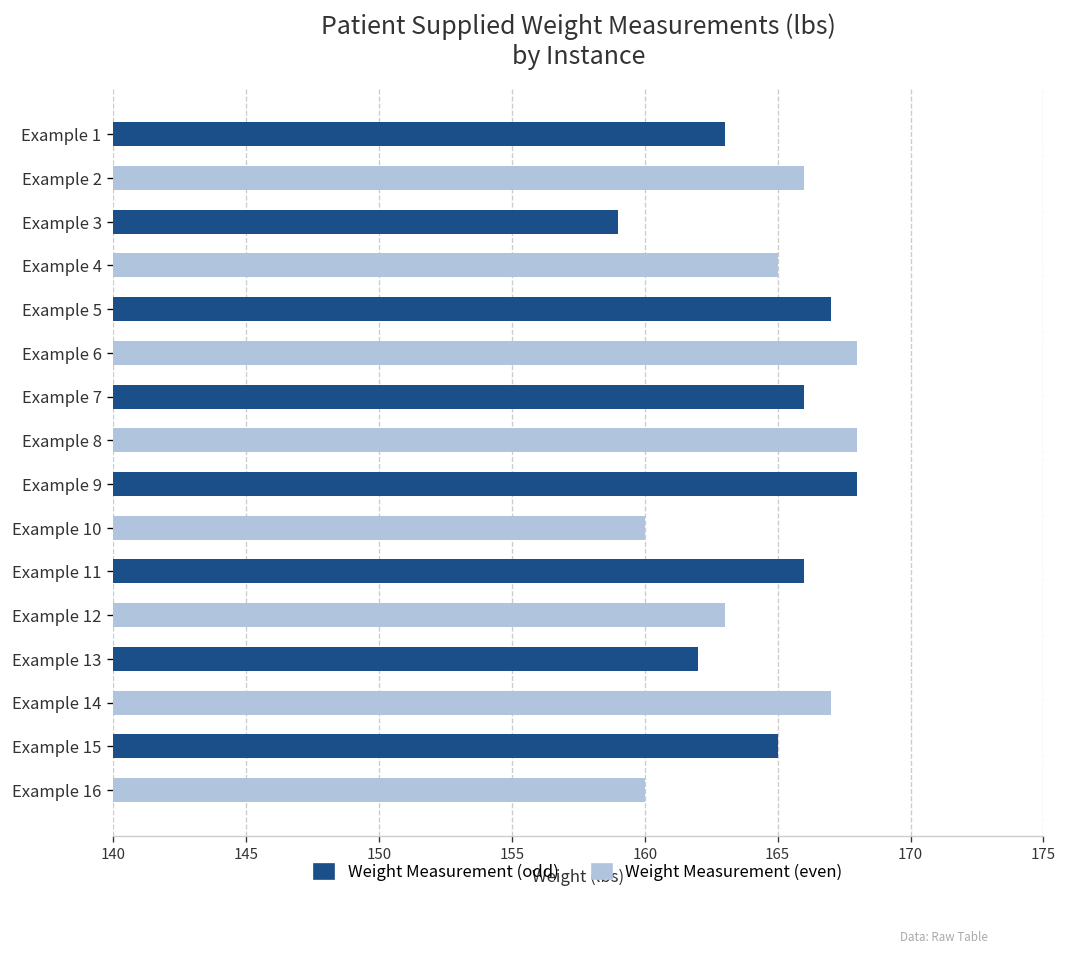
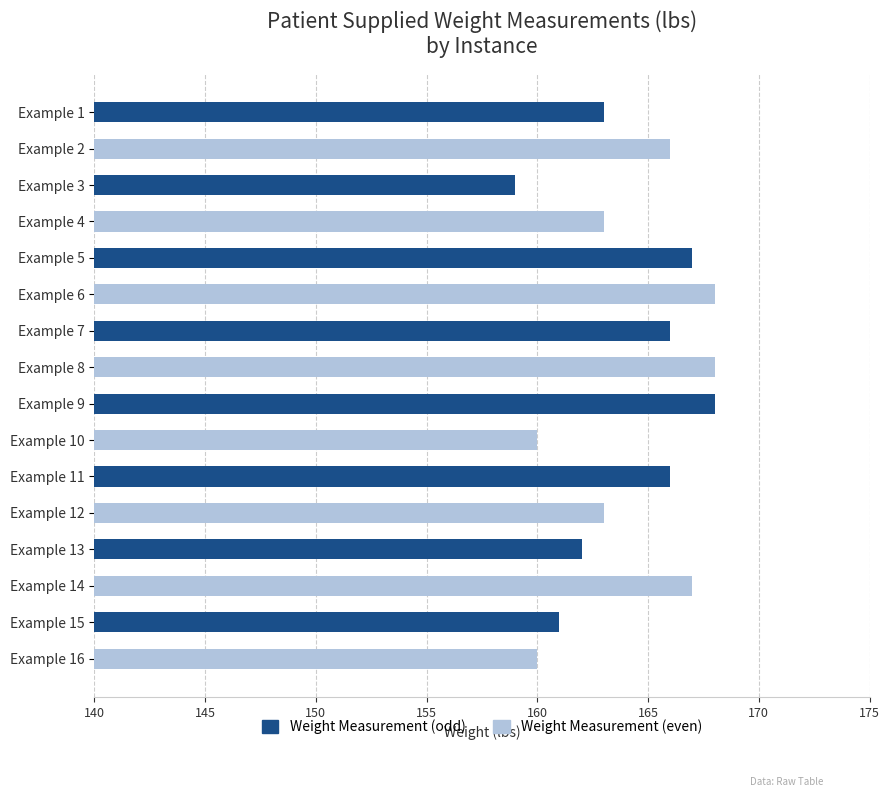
Example 4: 165 -> 163
Example 15: 165 -> 161
